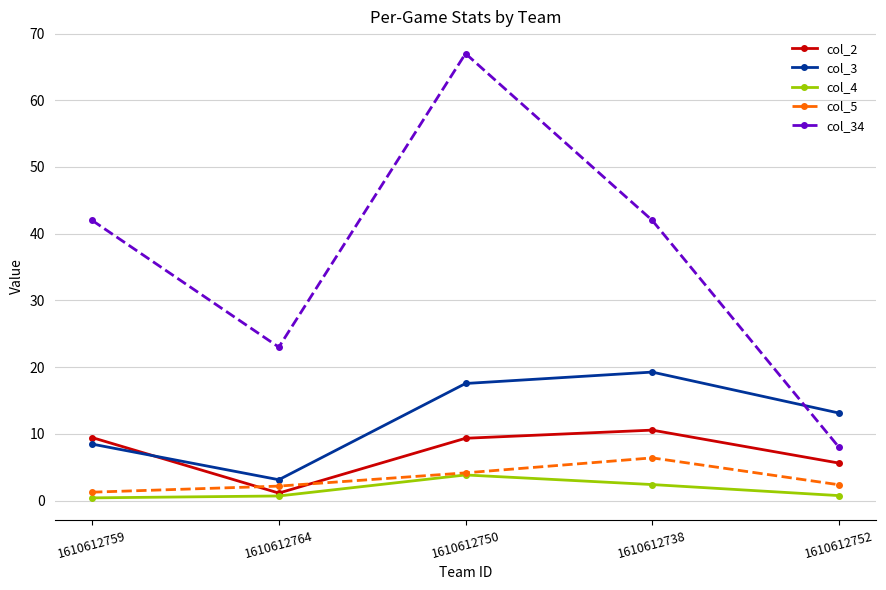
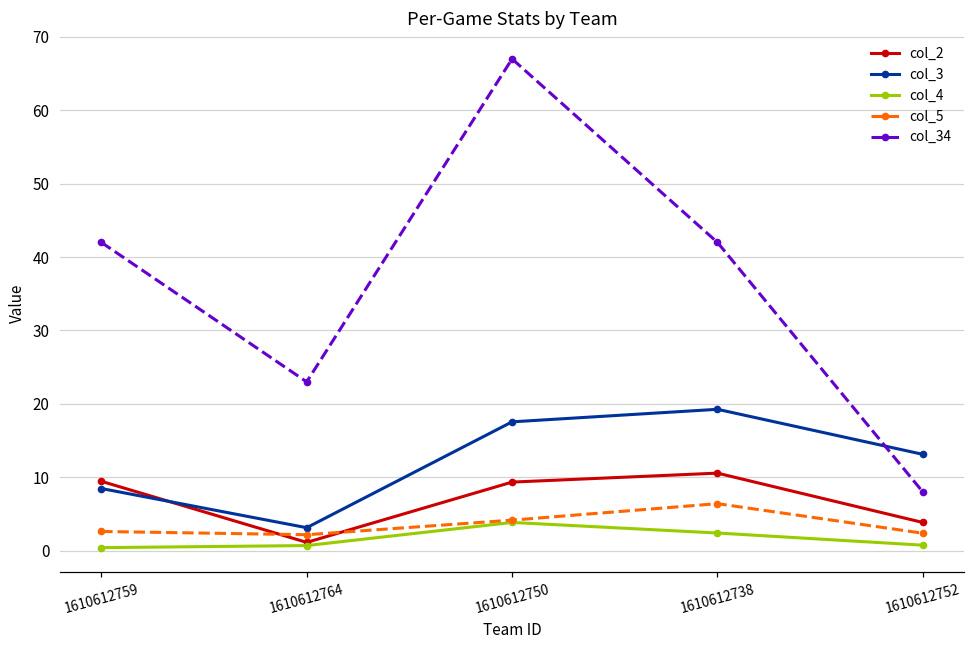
col_5, 1610612759: 1 -> 3
col_2, 1610612752: 6 -> 4
